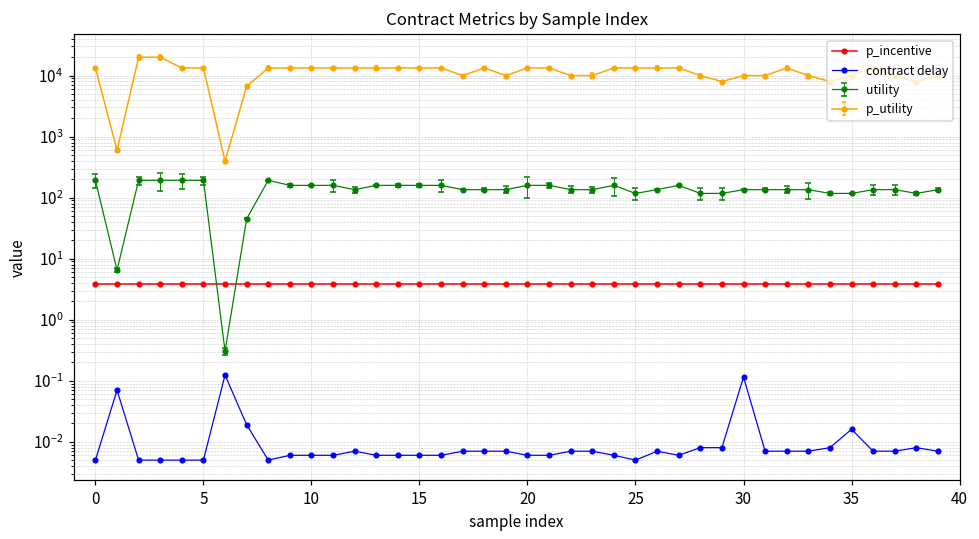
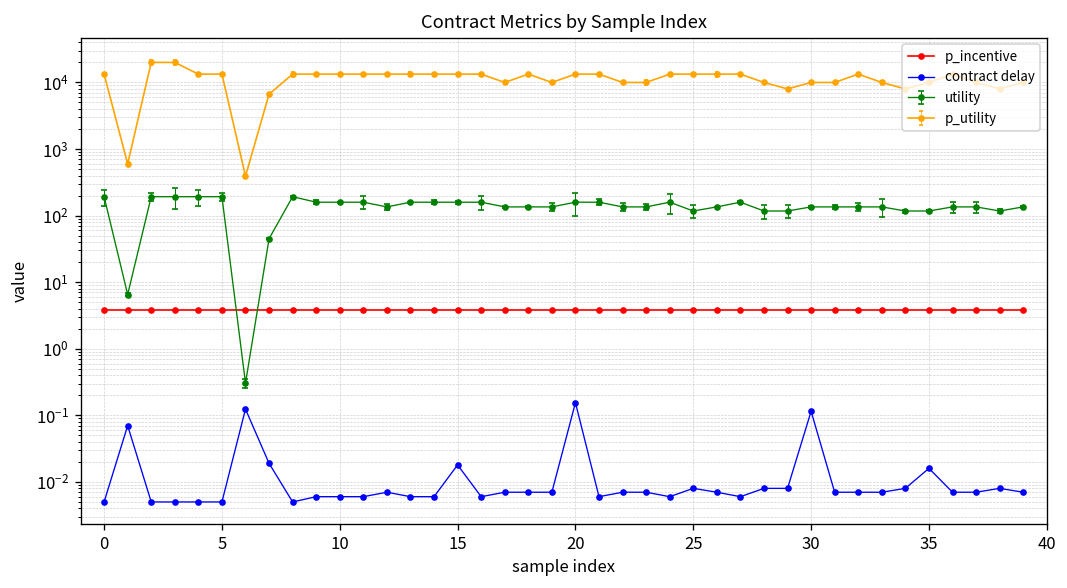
contract delay, 15: 0.006 -> 0.018
contract delay, 20: 0.006 -> 0.16
contract delay, 25: 0.005 -> 0.008
